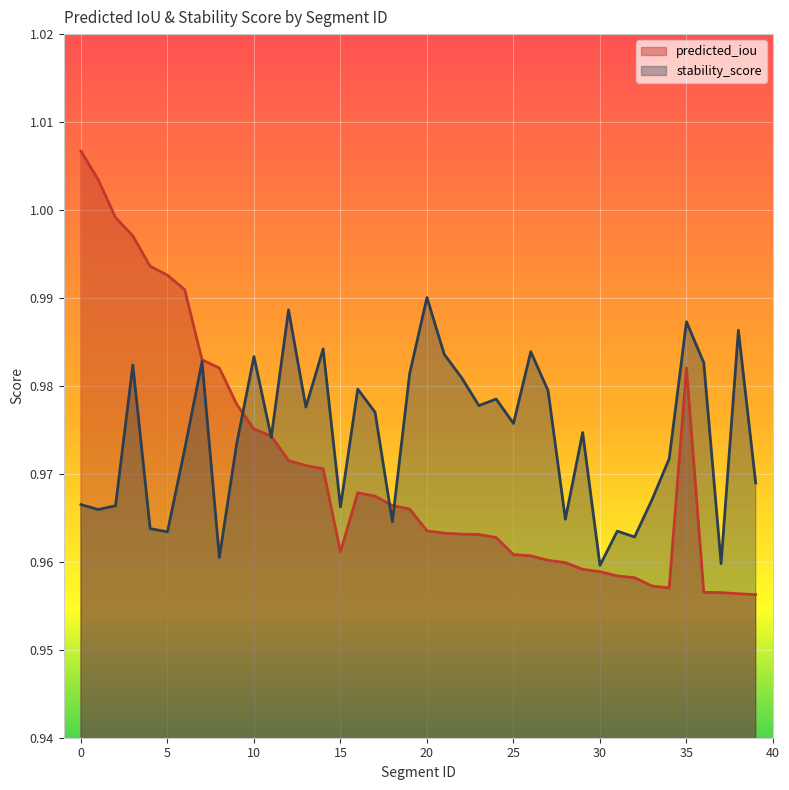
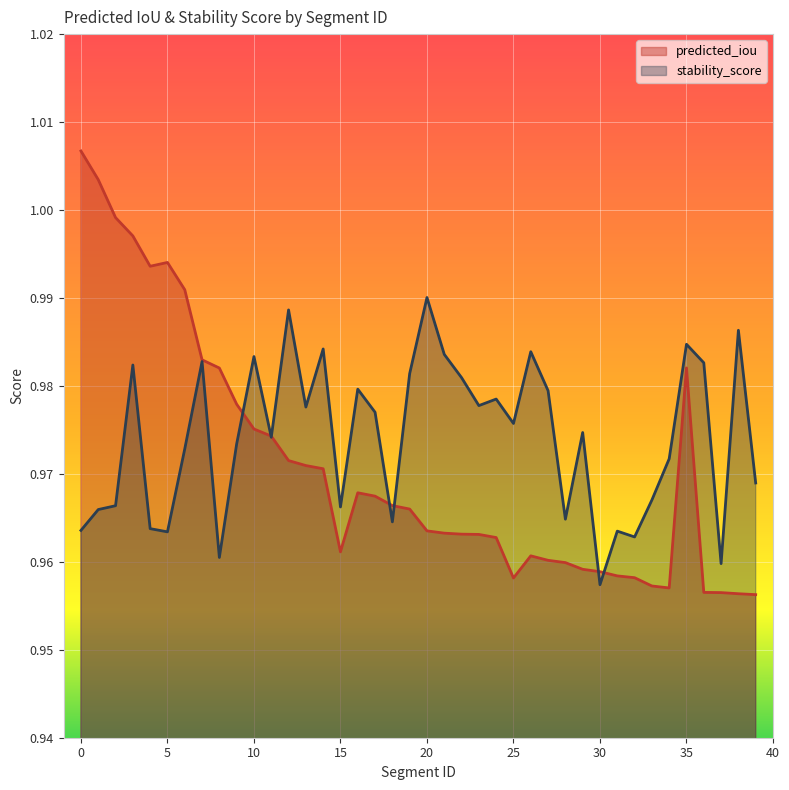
stability_score, 0: 0.967 -> 0.964
predicted_iou, 5: 0.993 -> 0.994
predicted_iou, 25: 0.961 -> 0.958
stability_score, 30: 0.960 -> 0.957
stability_score, 35: 0.987 -> 0.985
